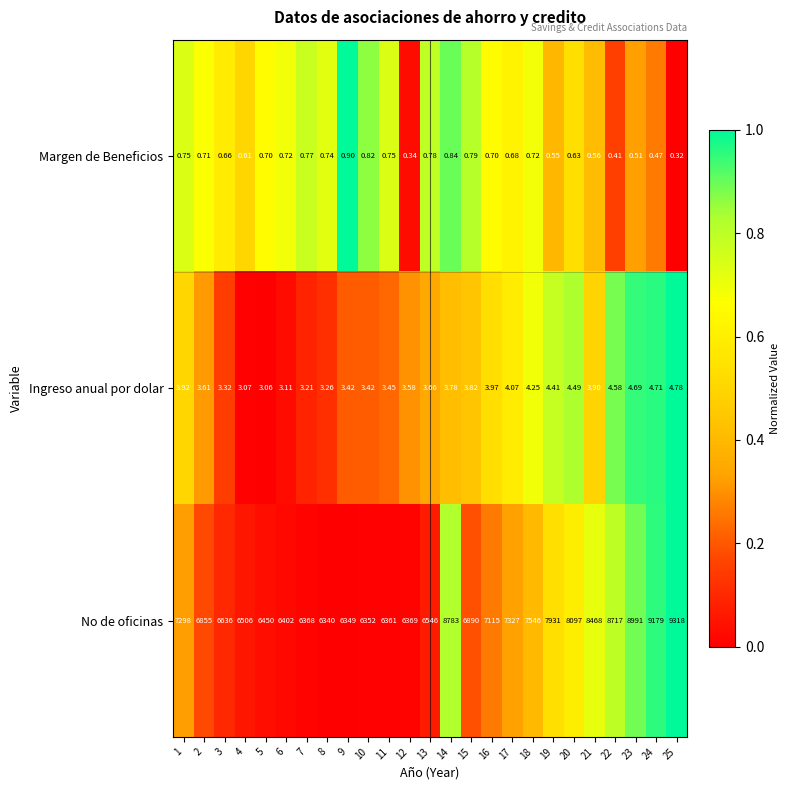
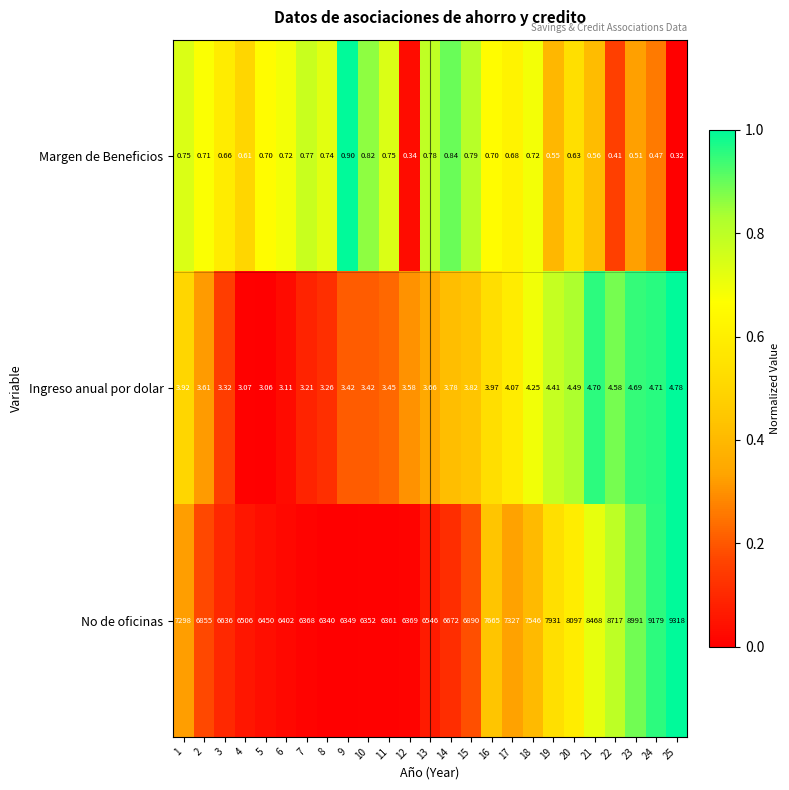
Ingreso anual por dolar, 21: 3.90 -> 4.70
No de oficinas, 14: 8783 -> 6672
No de oficinas, 16: 7115 -> 7665
